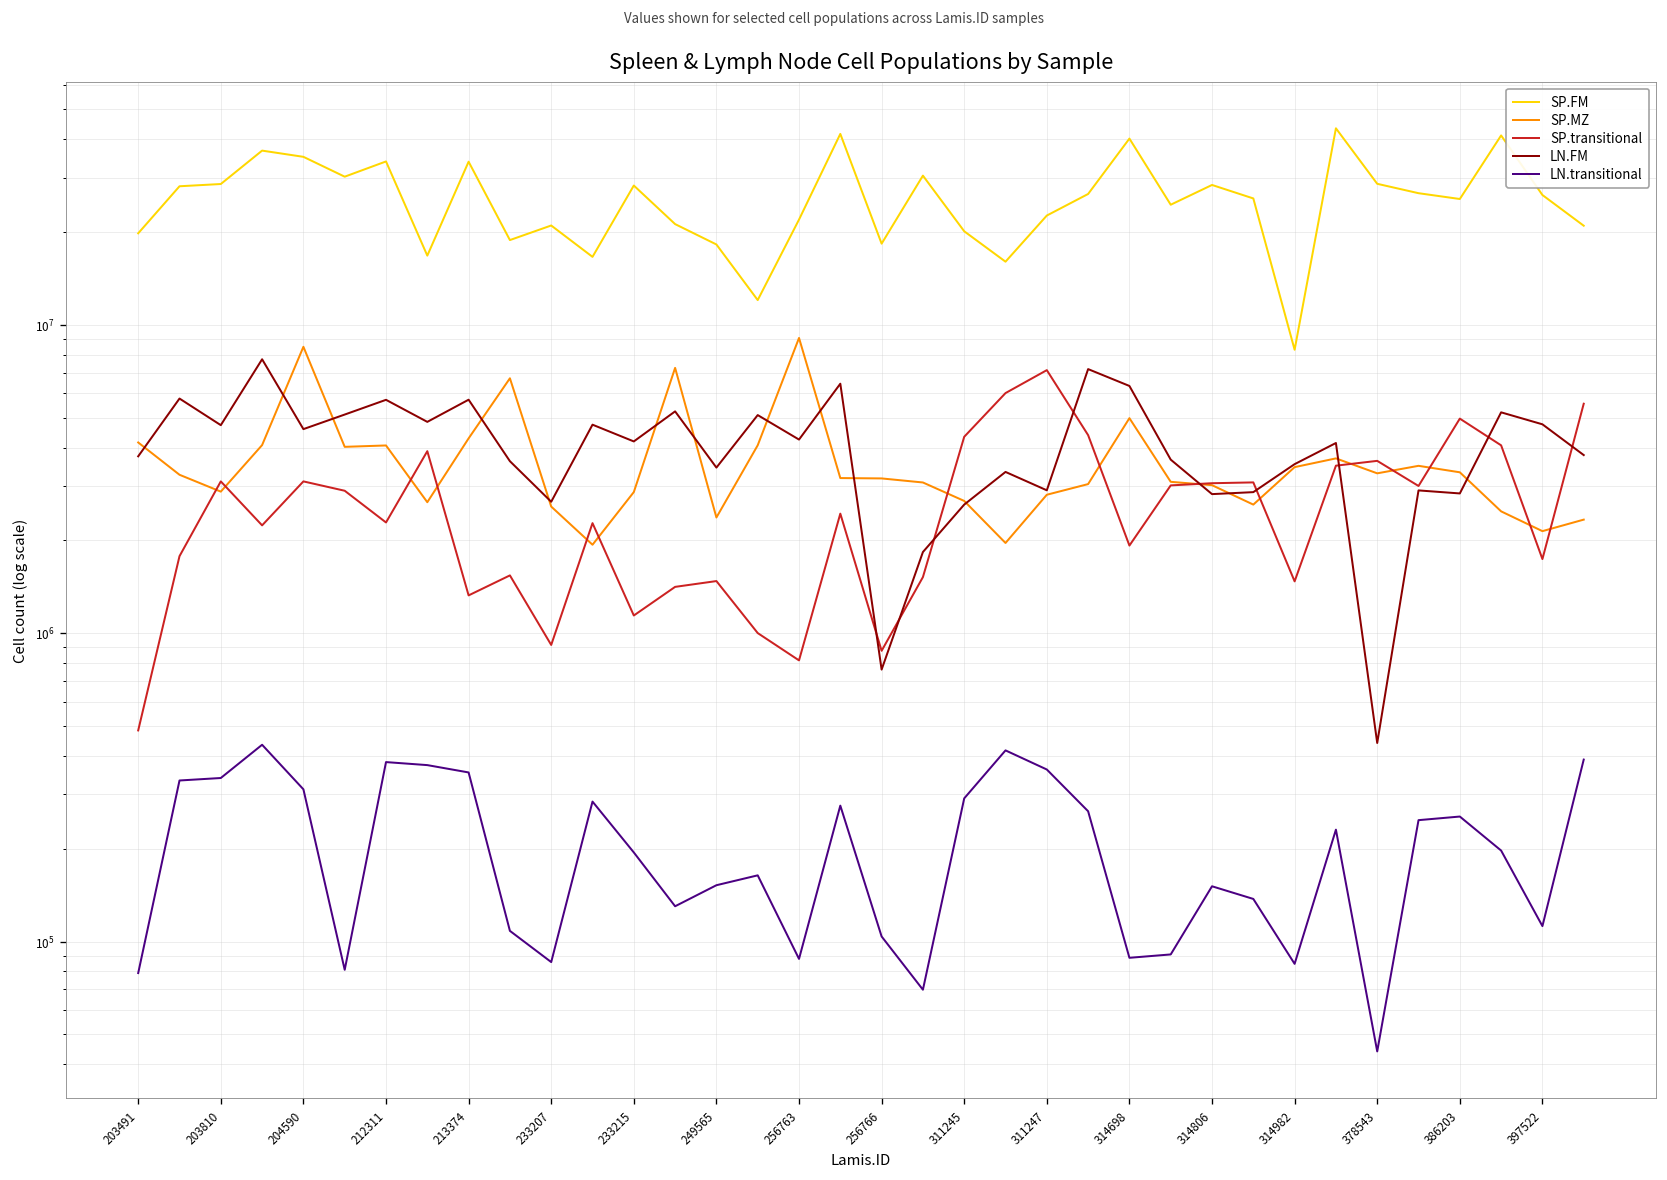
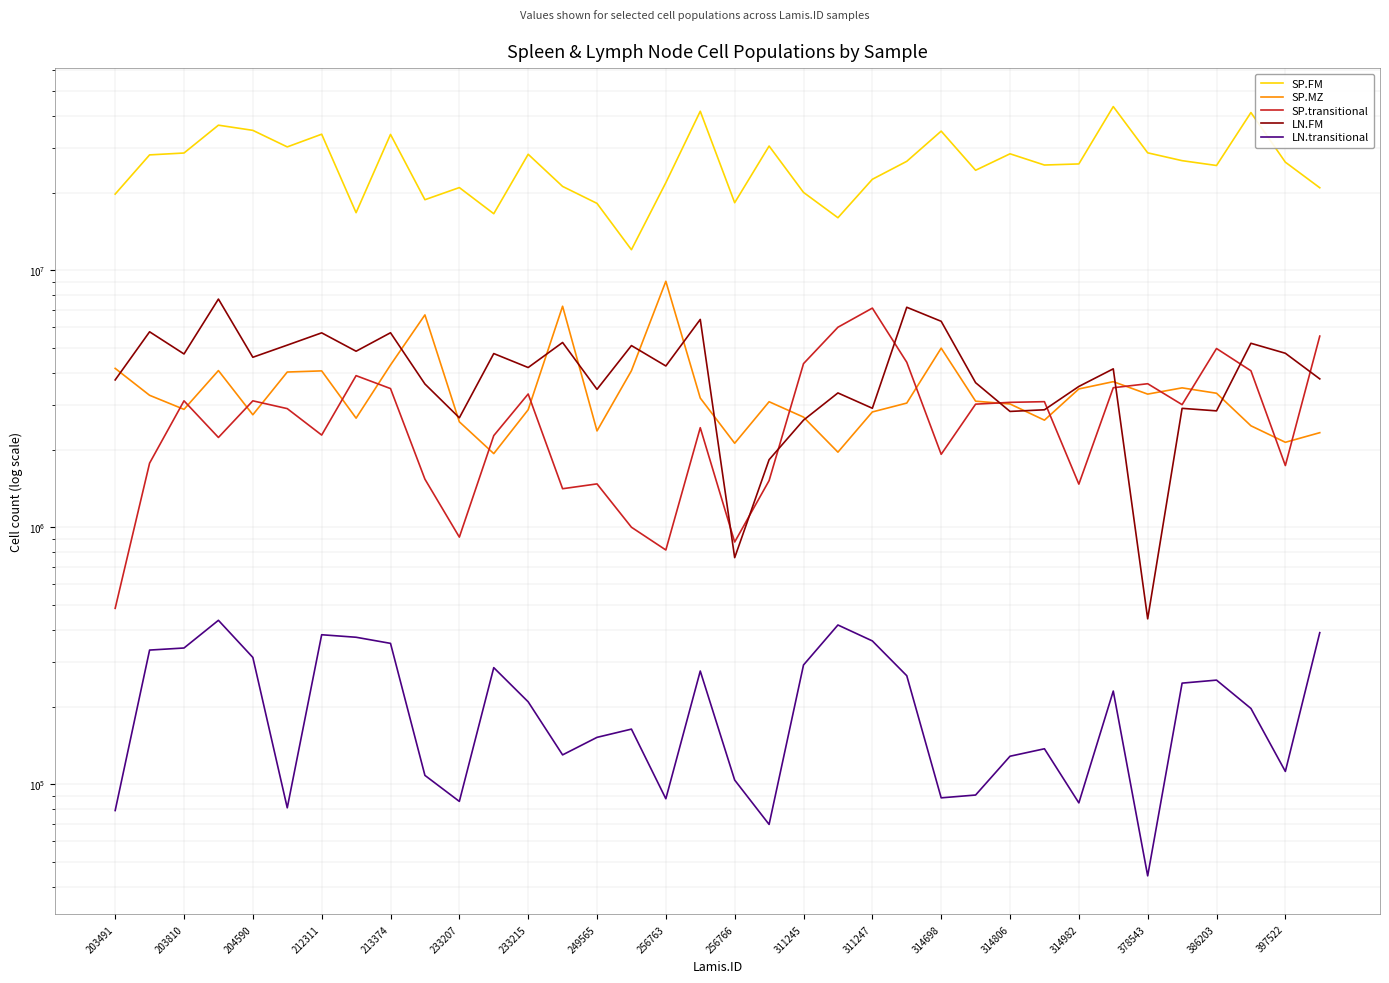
SP.MZ, 204590: 8500000 -> 2700000
SP.transitional, 213374: 1300000 -> 3500000
SP.transitional, 233215: 1100000 -> 3300000
LN.transitional, 233215: 190000 -> 210000
SP.MZ, 256766: 3200000 -> 2100000
SP.FM, 314698: 40000000 -> 35000000
LN.transitional, 314806: 150000 -> 130000
SP.FM, 314982: 8300000 -> 26000000
